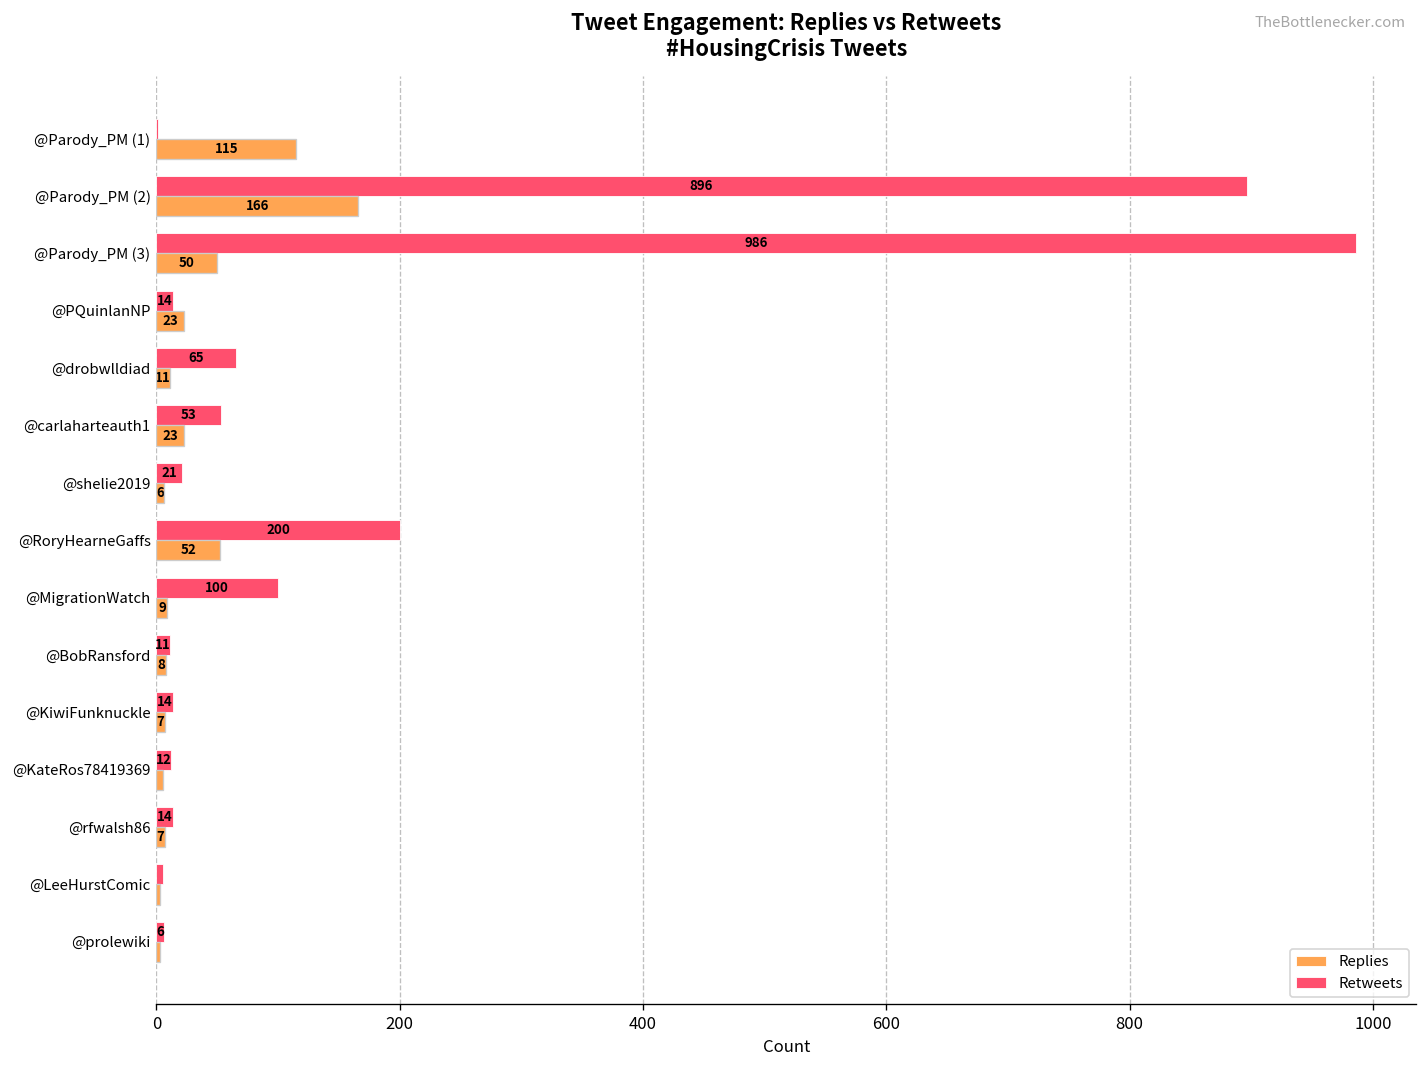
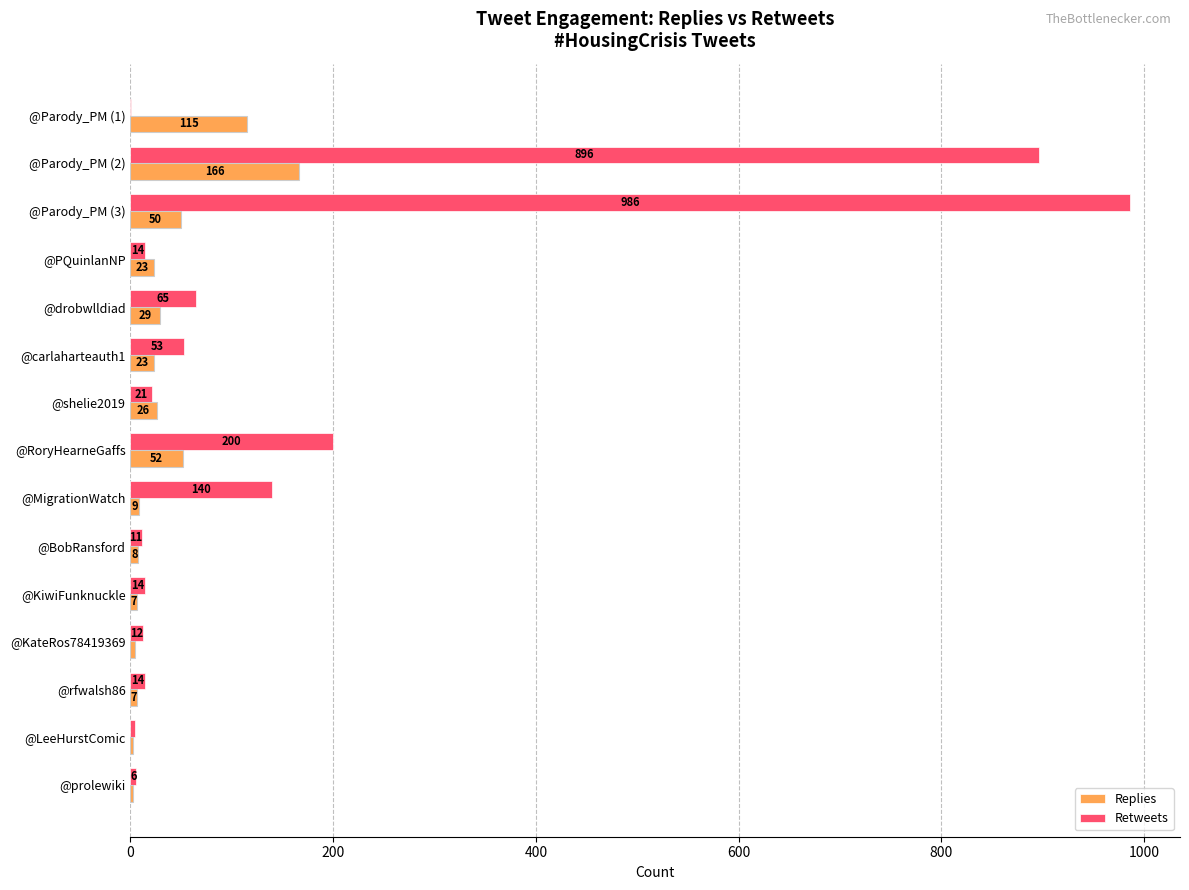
Replies, @drobwlldiad: 11 -> 29
Replies, @shelie2019: 6 -> 26
Retweets, @MigrationWatch: 100 -> 140
